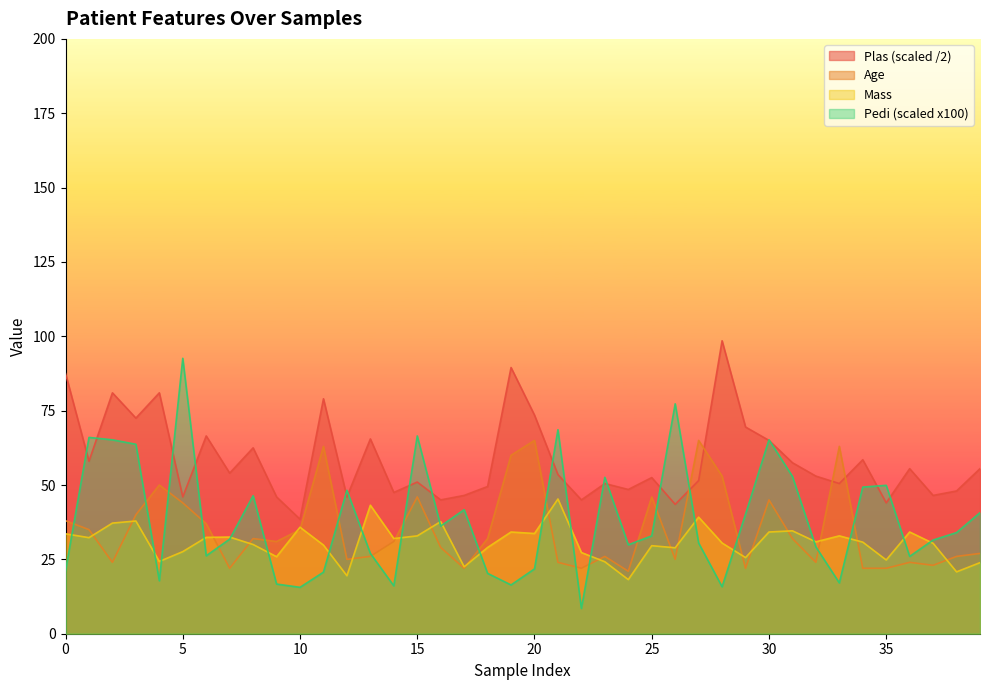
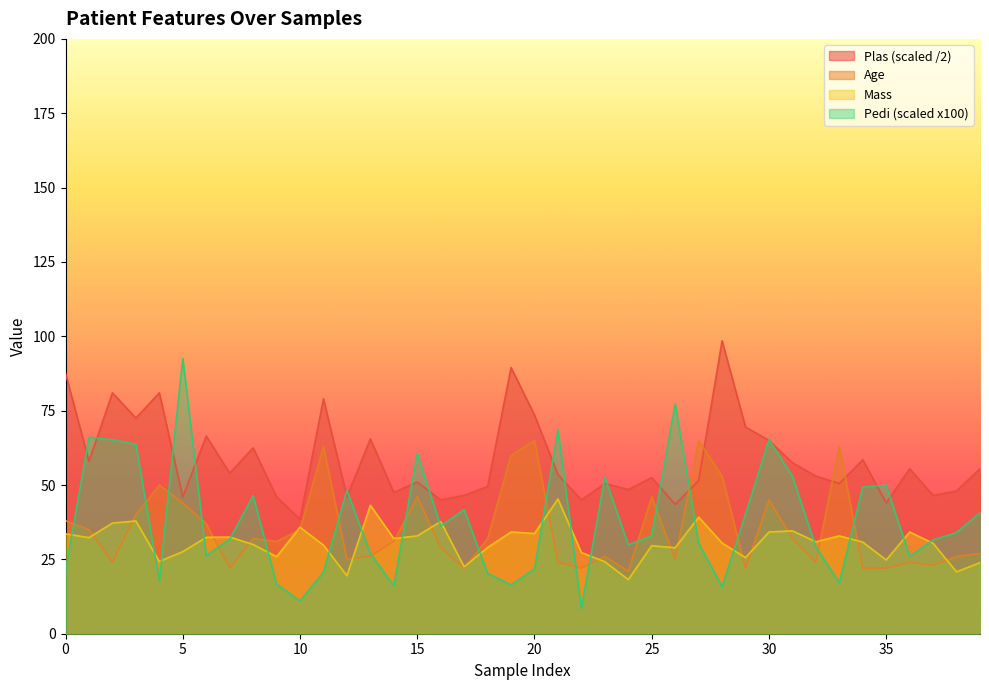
Pedi (scaled x100), 10: 16 -> 11
Pedi (scaled x100), 15: 67 -> 61
